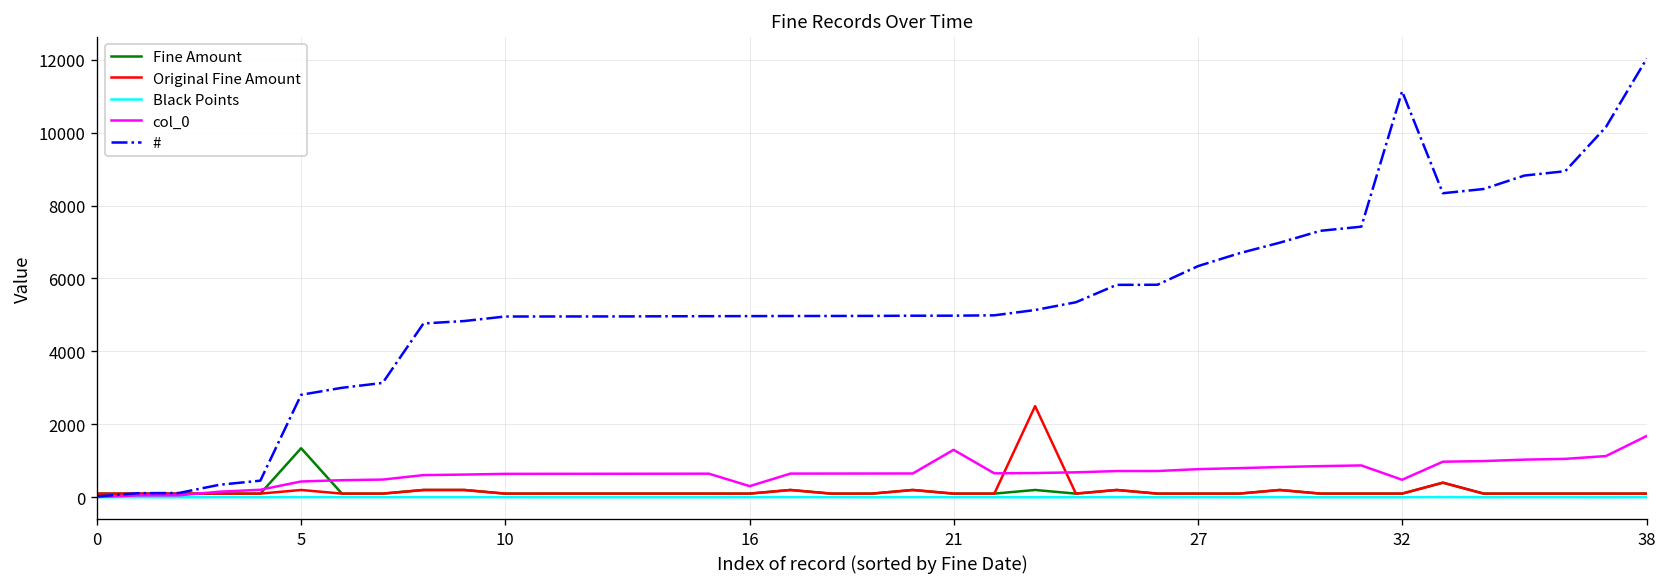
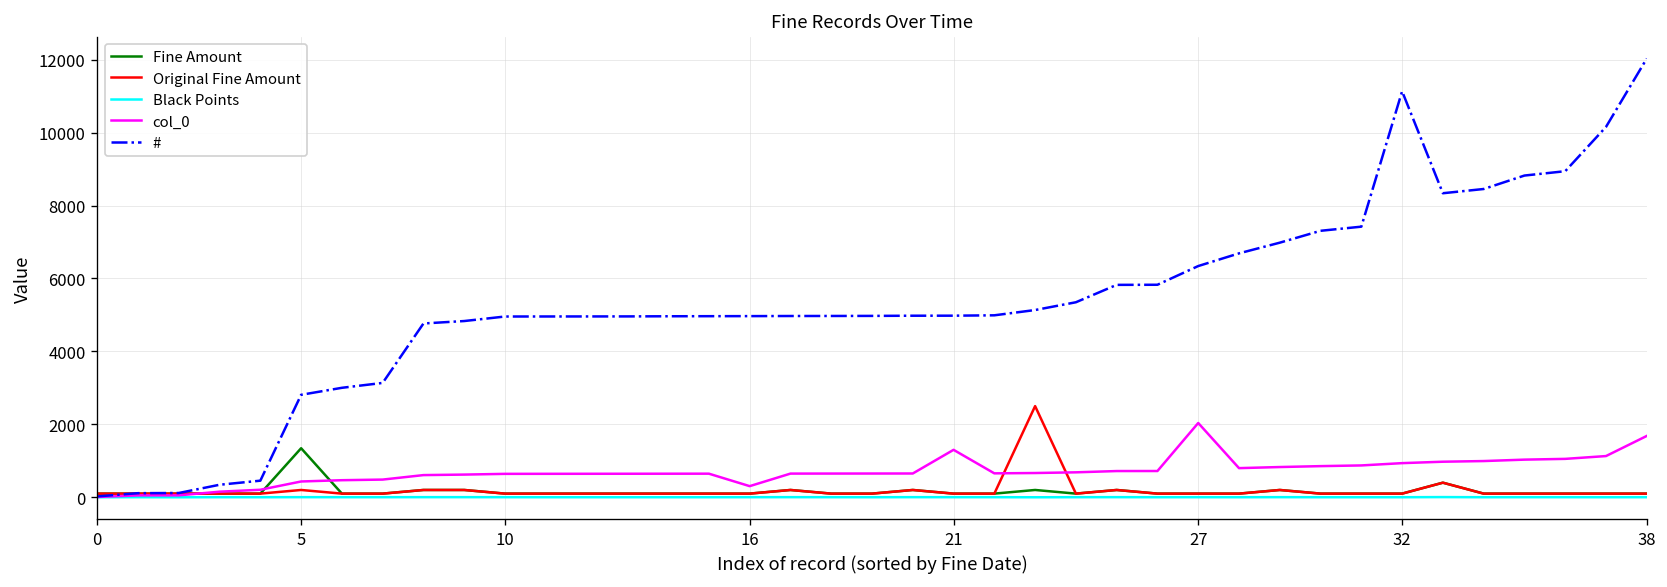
col_0, 27: 800 -> 2000
col_0, 32: 500 -> 900
